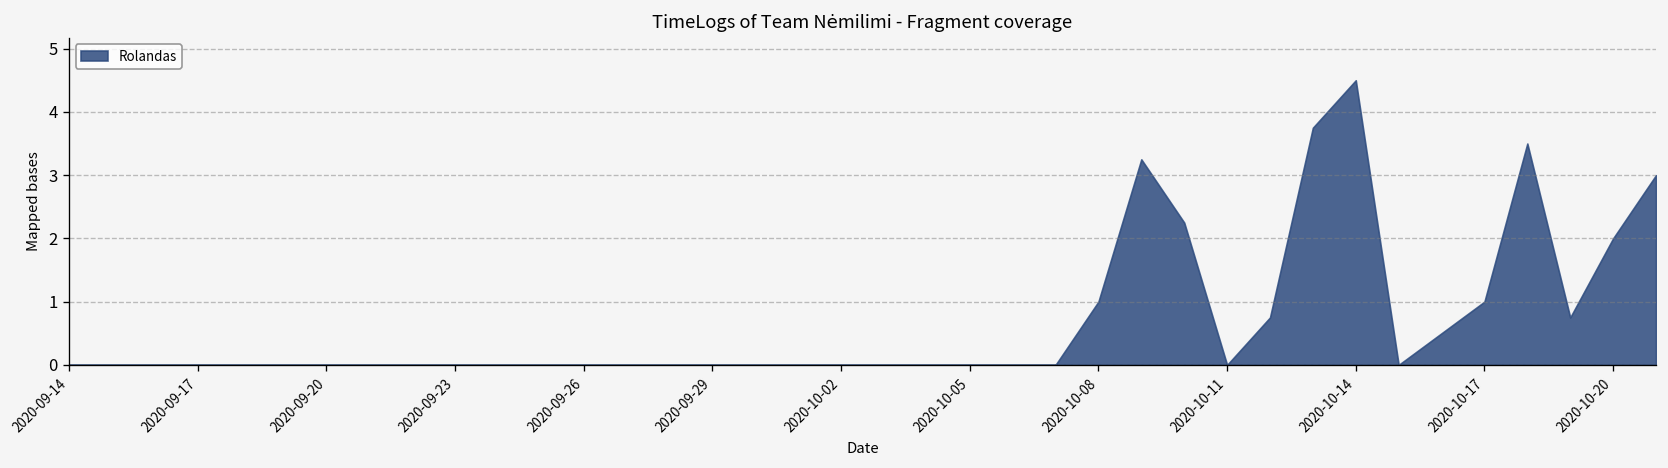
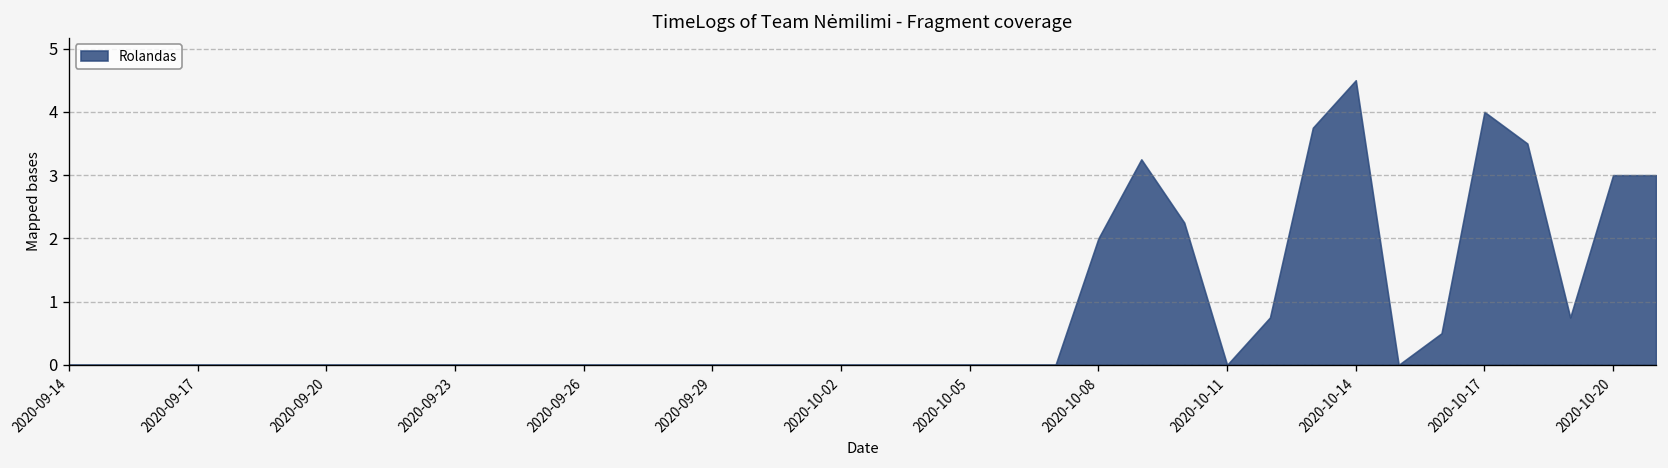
2020-10-08: 1 -> 2
2020-10-17: 1 -> 4
2020-10-20: 2 -> 3
